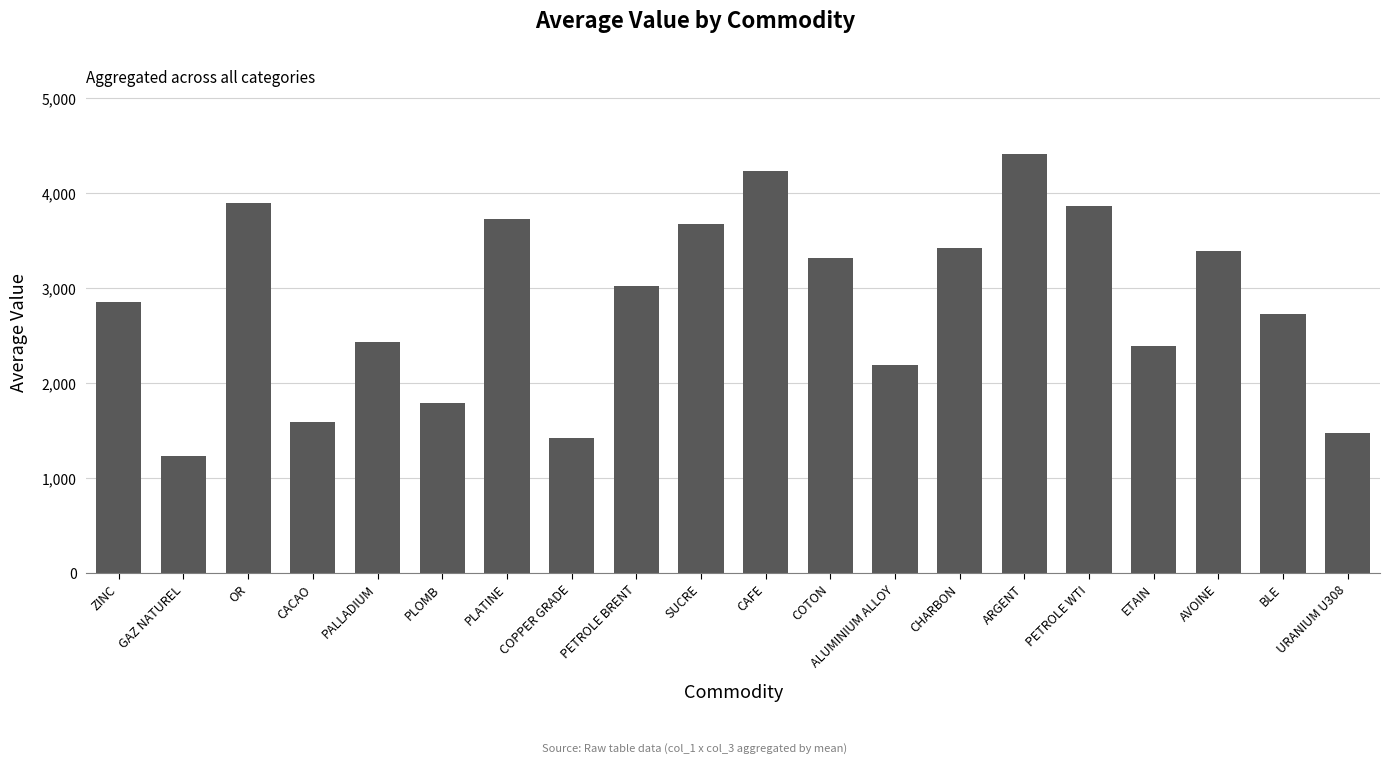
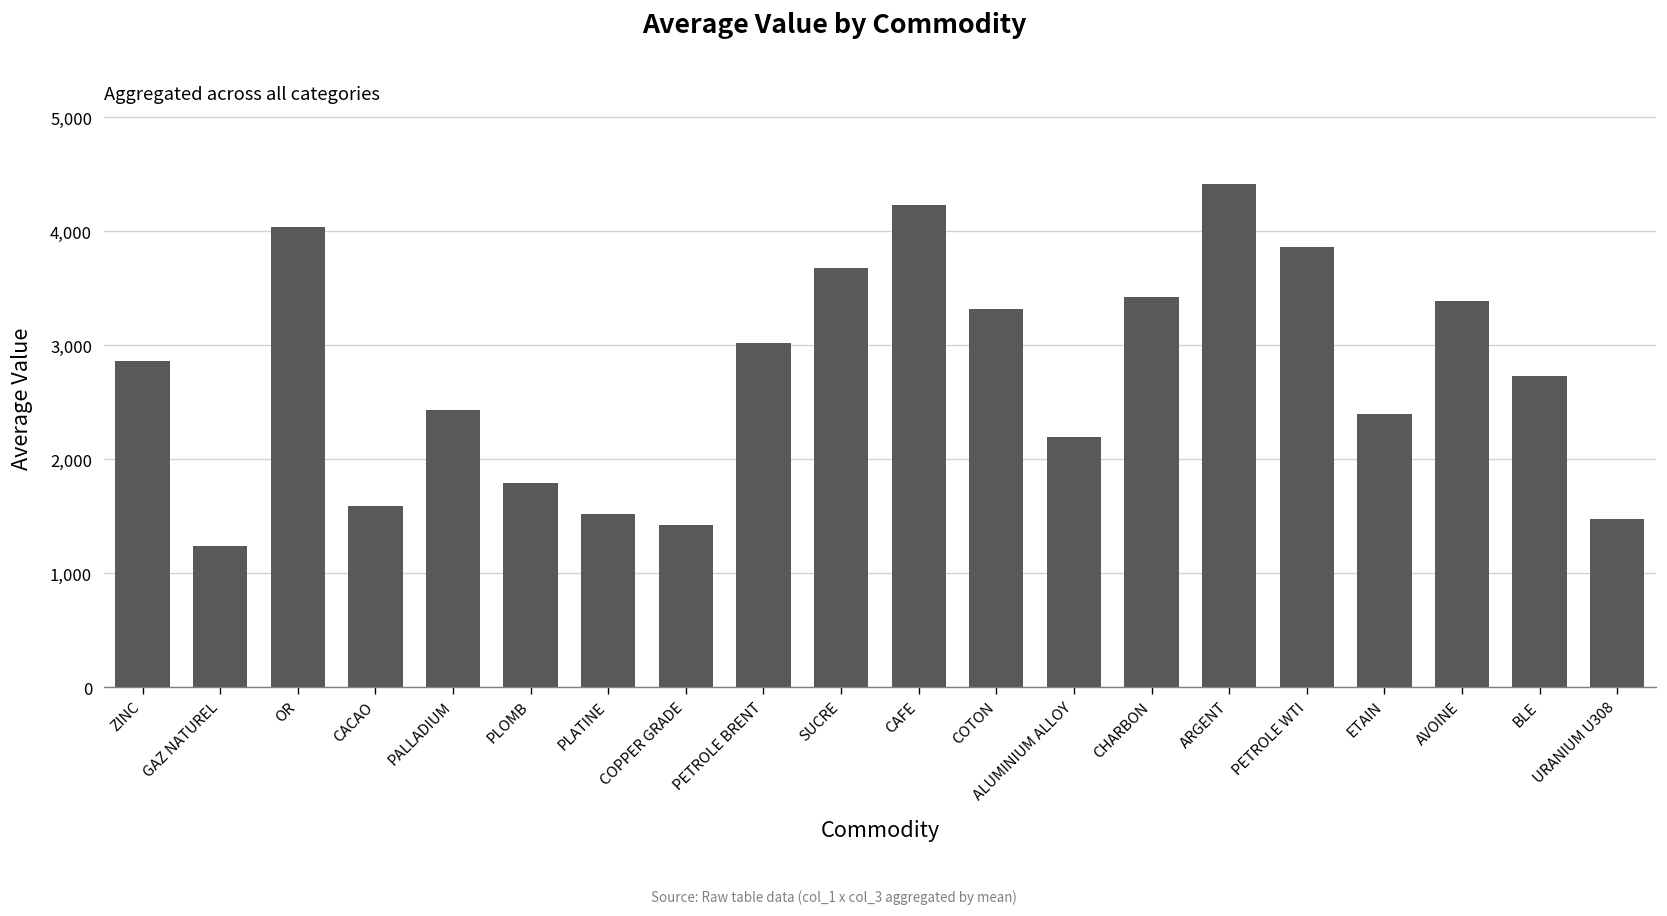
OR: 3,900 -> 4,000
PLATINE: 3,700 -> 1,500
